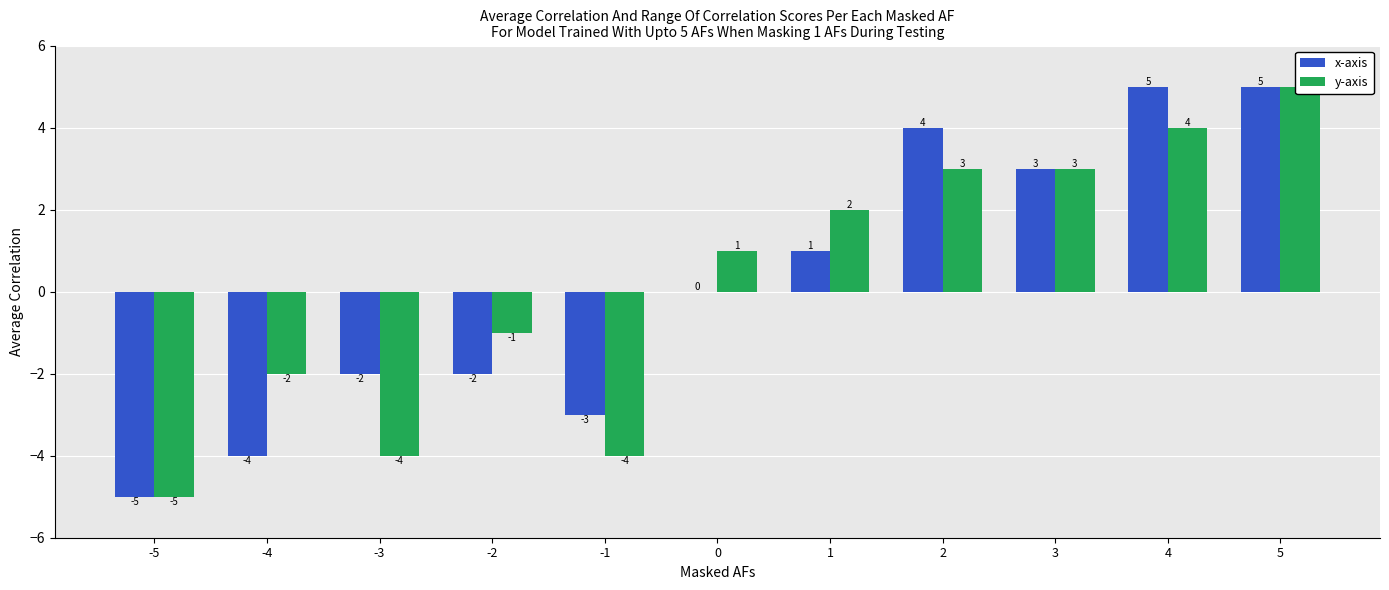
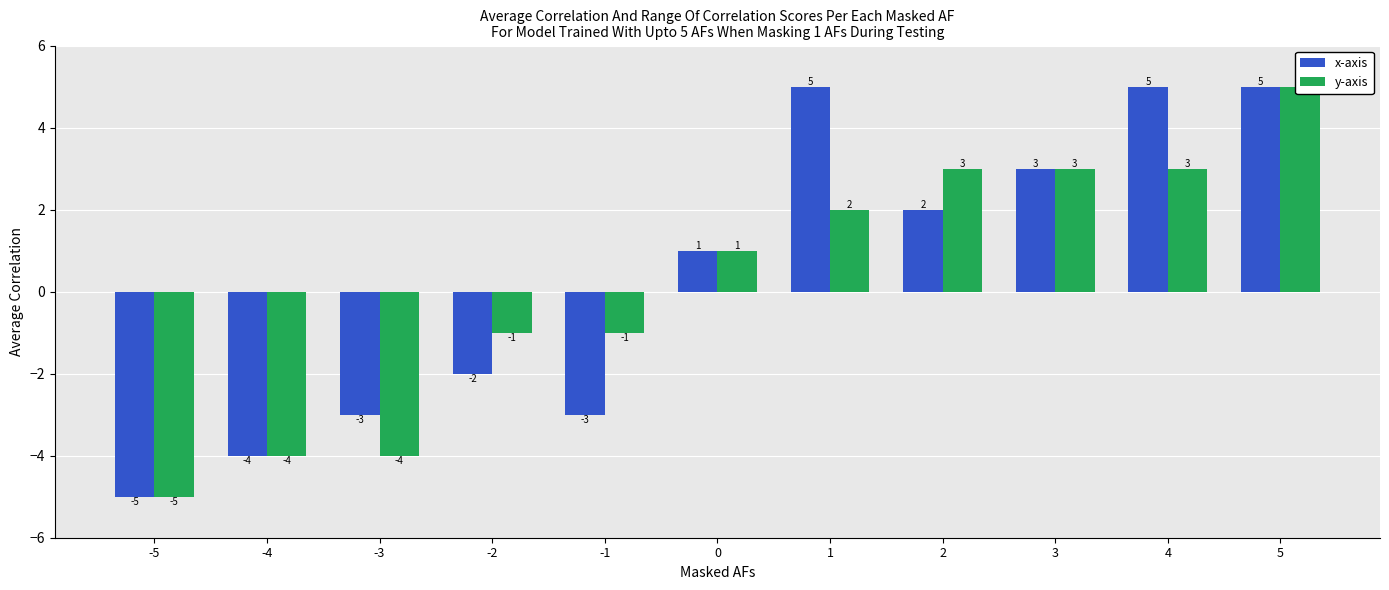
y-axis, -4: -2 -> -4
x-axis, -3: -2 -> -3
y-axis, -1: -4 -> -1
x-axis, 0: 0 -> 1
x-axis, 1: 1 -> 5
x-axis, 2: 4 -> 2
y-axis, 4: 4 -> 3
